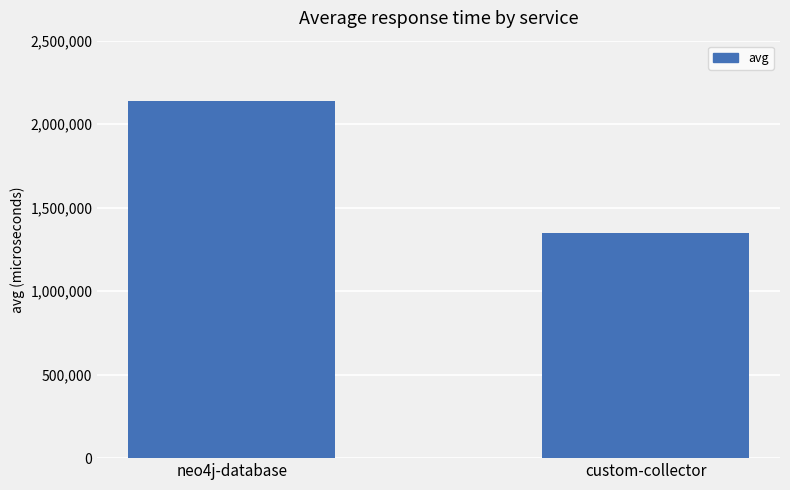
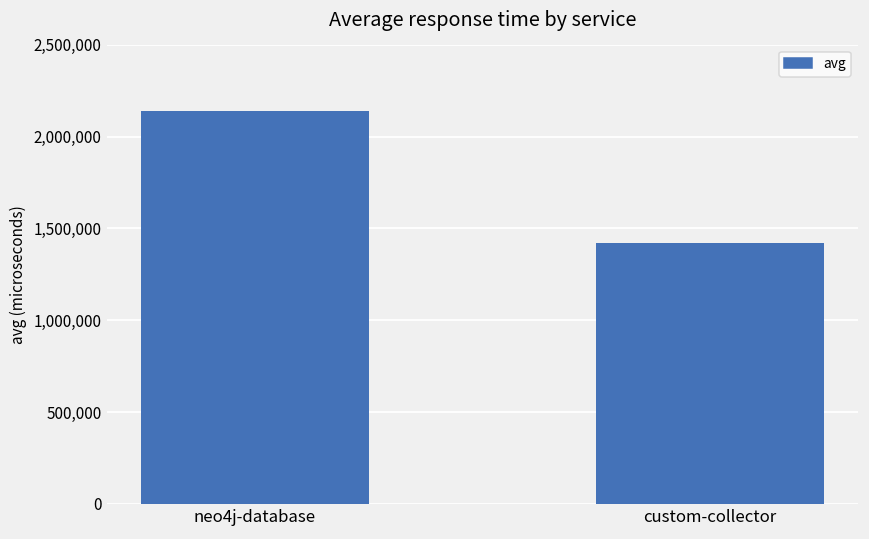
custom-collector: 1,350,000 -> 1,420,000
